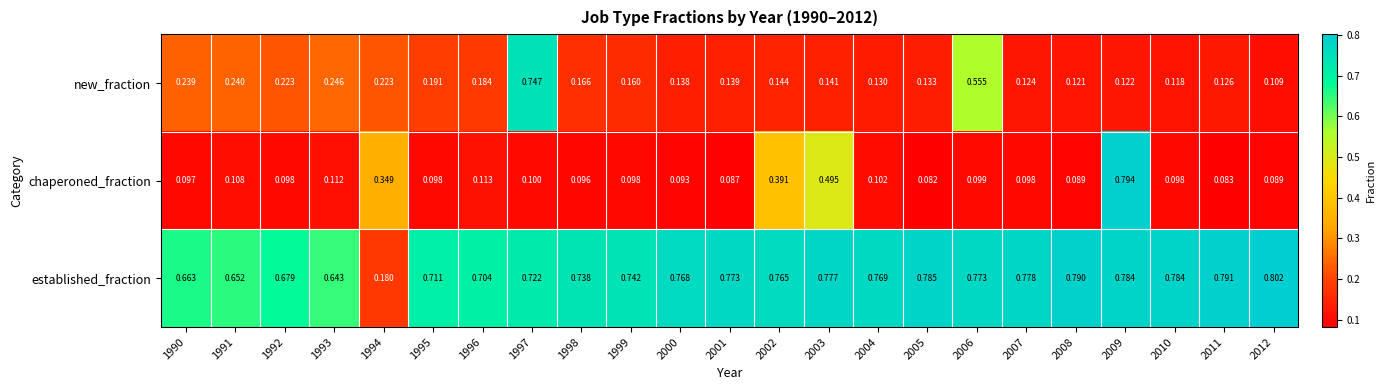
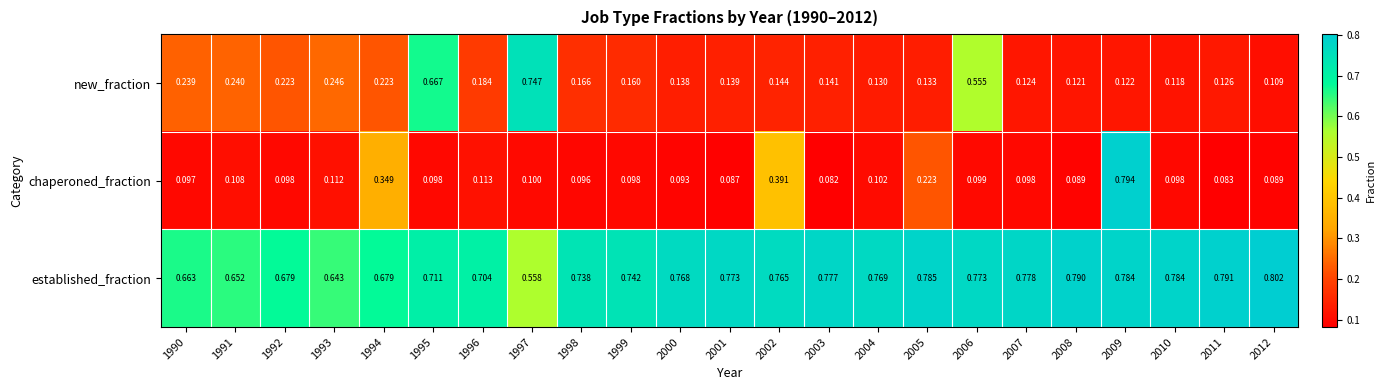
new_fraction, 1995: 0.191 -> 0.667
chaperoned_fraction, 2003: 0.495 -> 0.082
chaperoned_fraction, 2005: 0.082 -> 0.223
established_fraction, 1994: 0.180 -> 0.679
established_fraction, 1997: 0.722 -> 0.558
